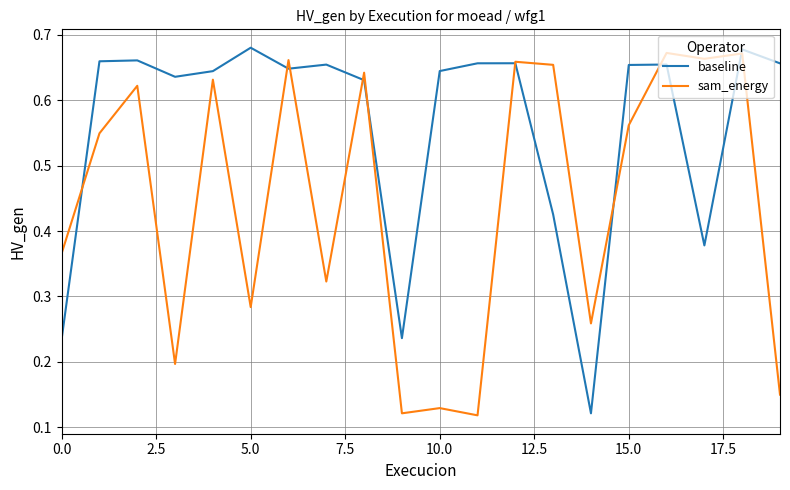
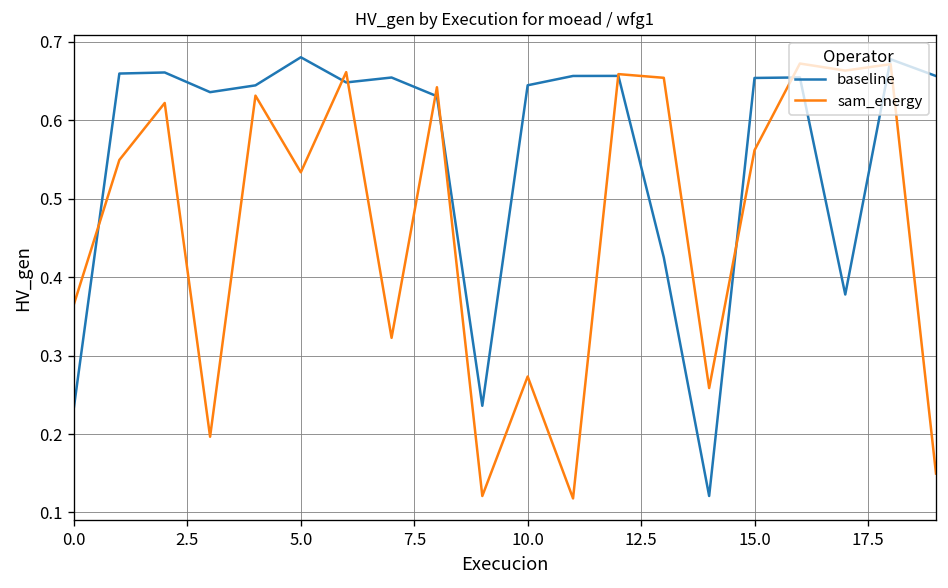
sam_energy, 5.0: 0.28 -> 0.53
sam_energy, 10.0: 0.13 -> 0.27
